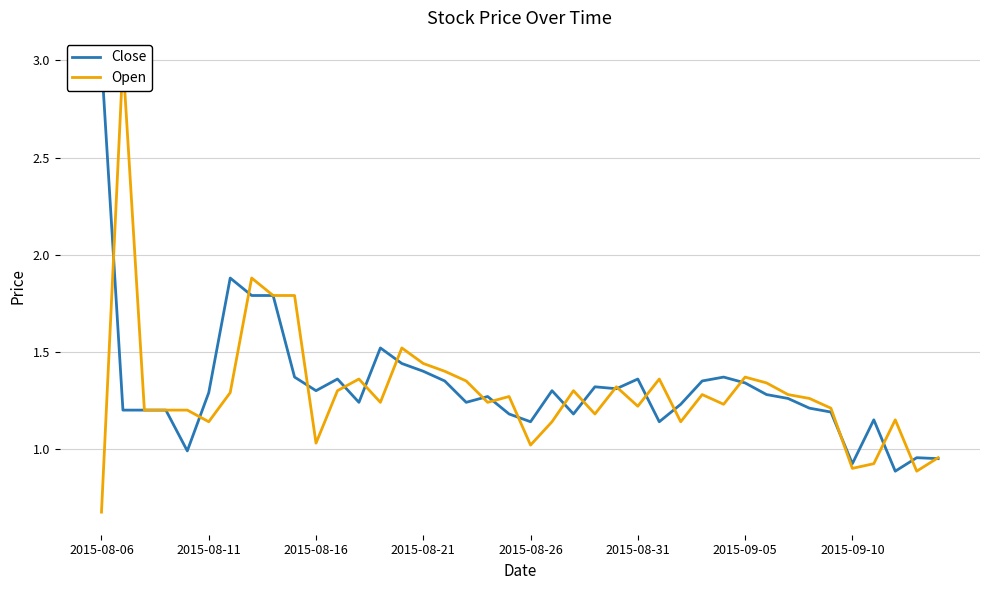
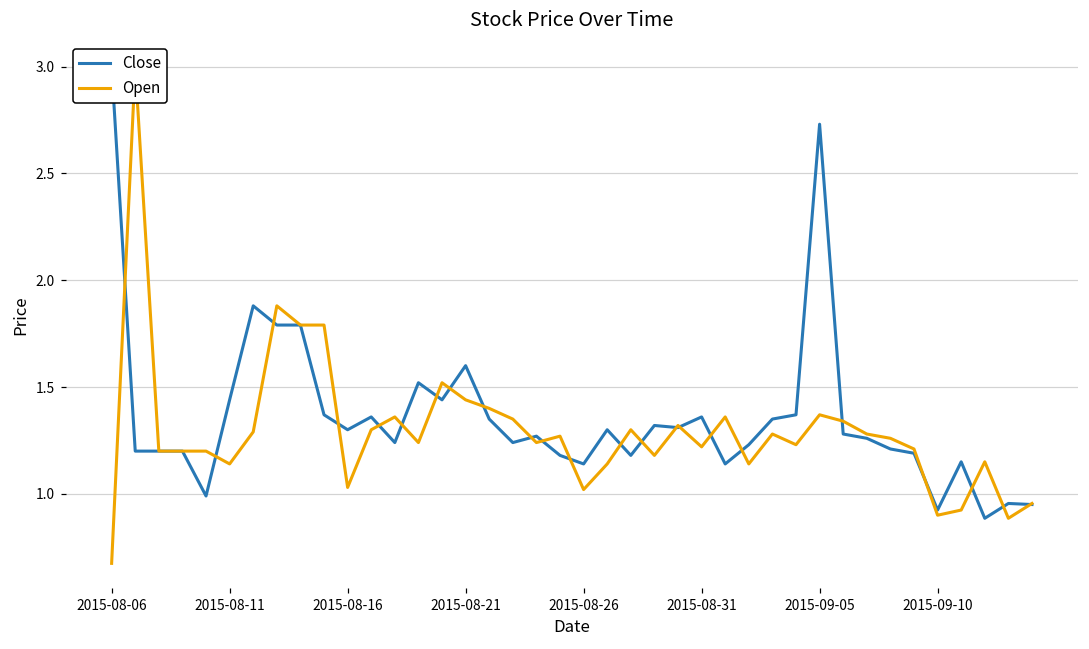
Close, 2015-08-11: 1.29 -> 1.44
Close, 2015-08-21: 1.4 -> 1.6
Close, 2015-09-05: 1.34 -> 2.73
